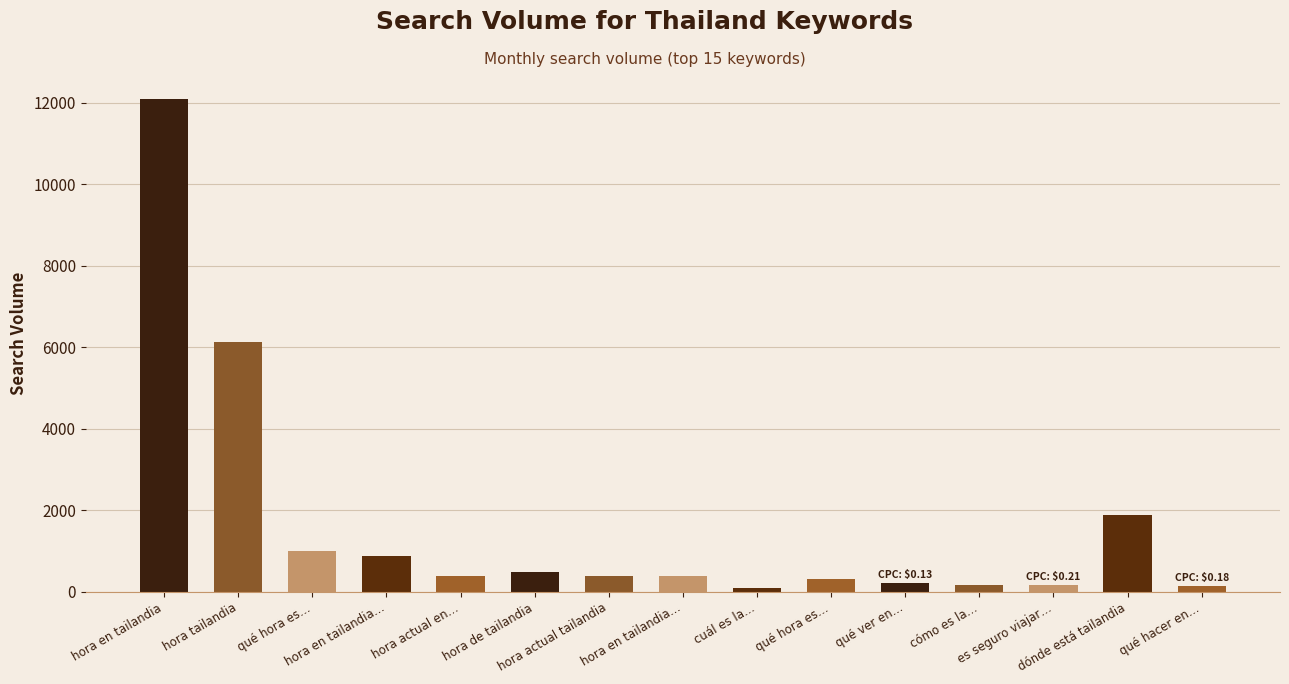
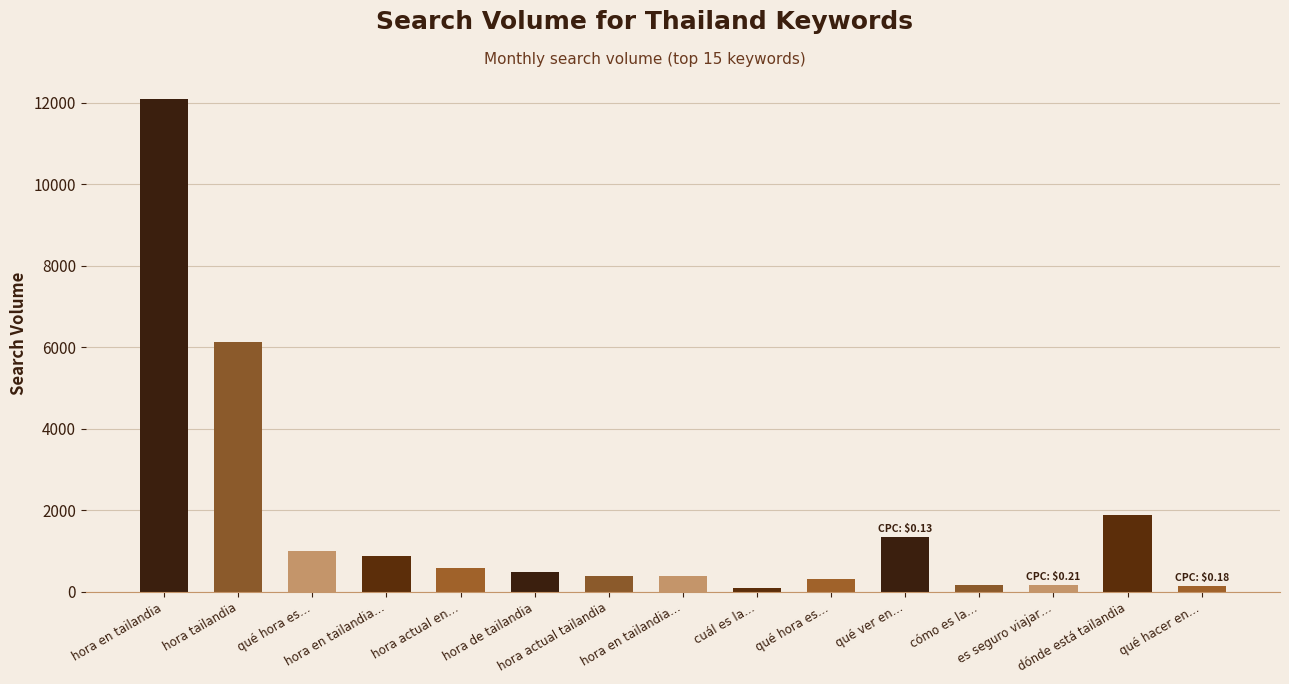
hora actual en…: 400 -> 600
qué ver en…: 200 -> 1300
